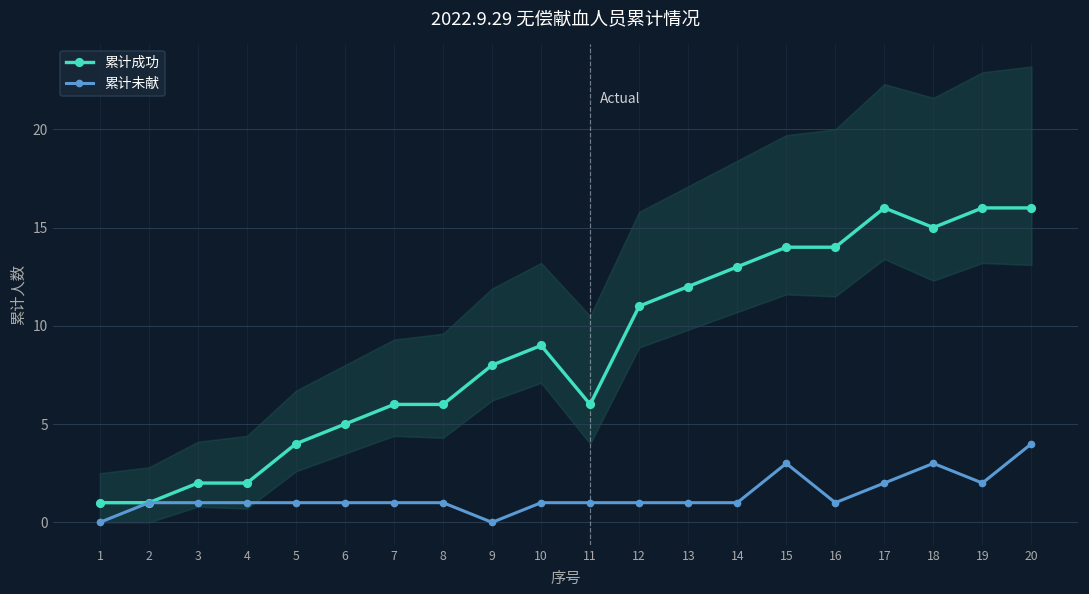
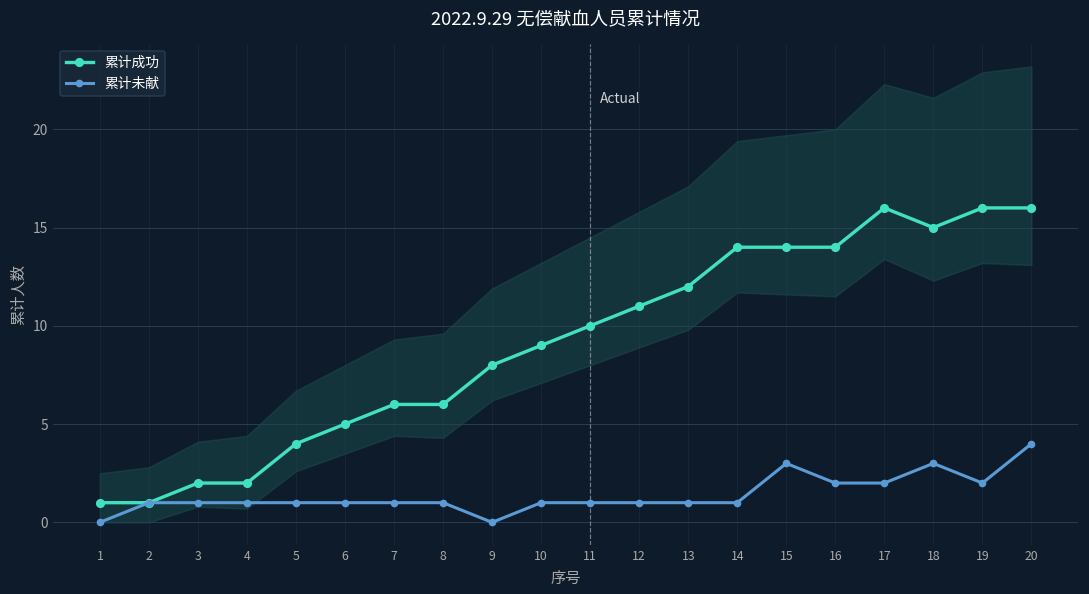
累计成功, 11: 6 -> 10
累计成功, 14: 13 -> 14
累计未献, 16: 1 -> 2
